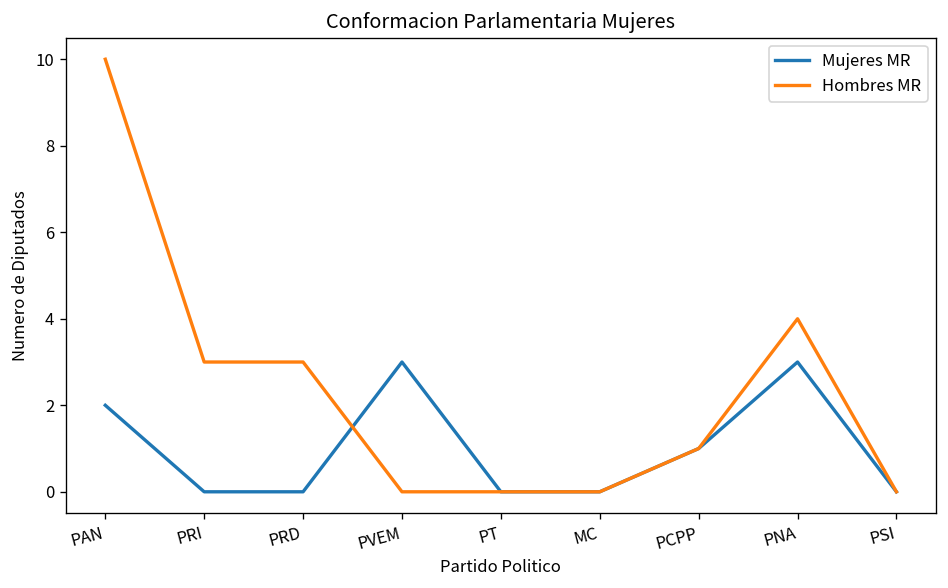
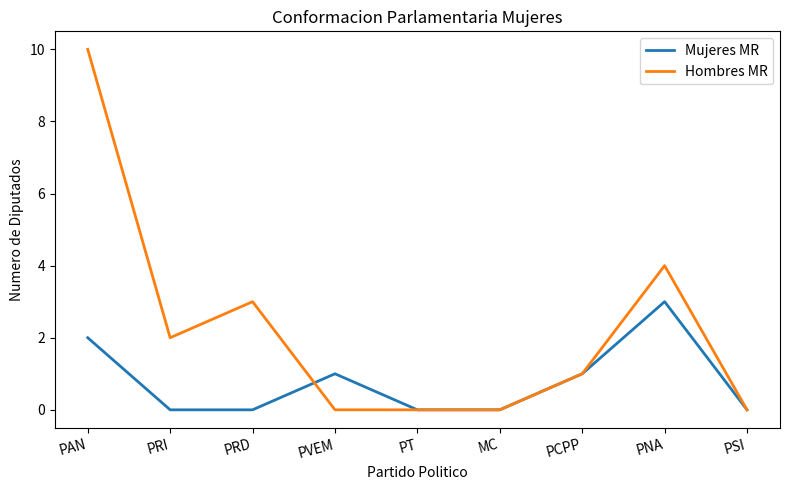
Hombres MR, PRI: 3 -> 2
Mujeres MR, PVEM: 3 -> 1
